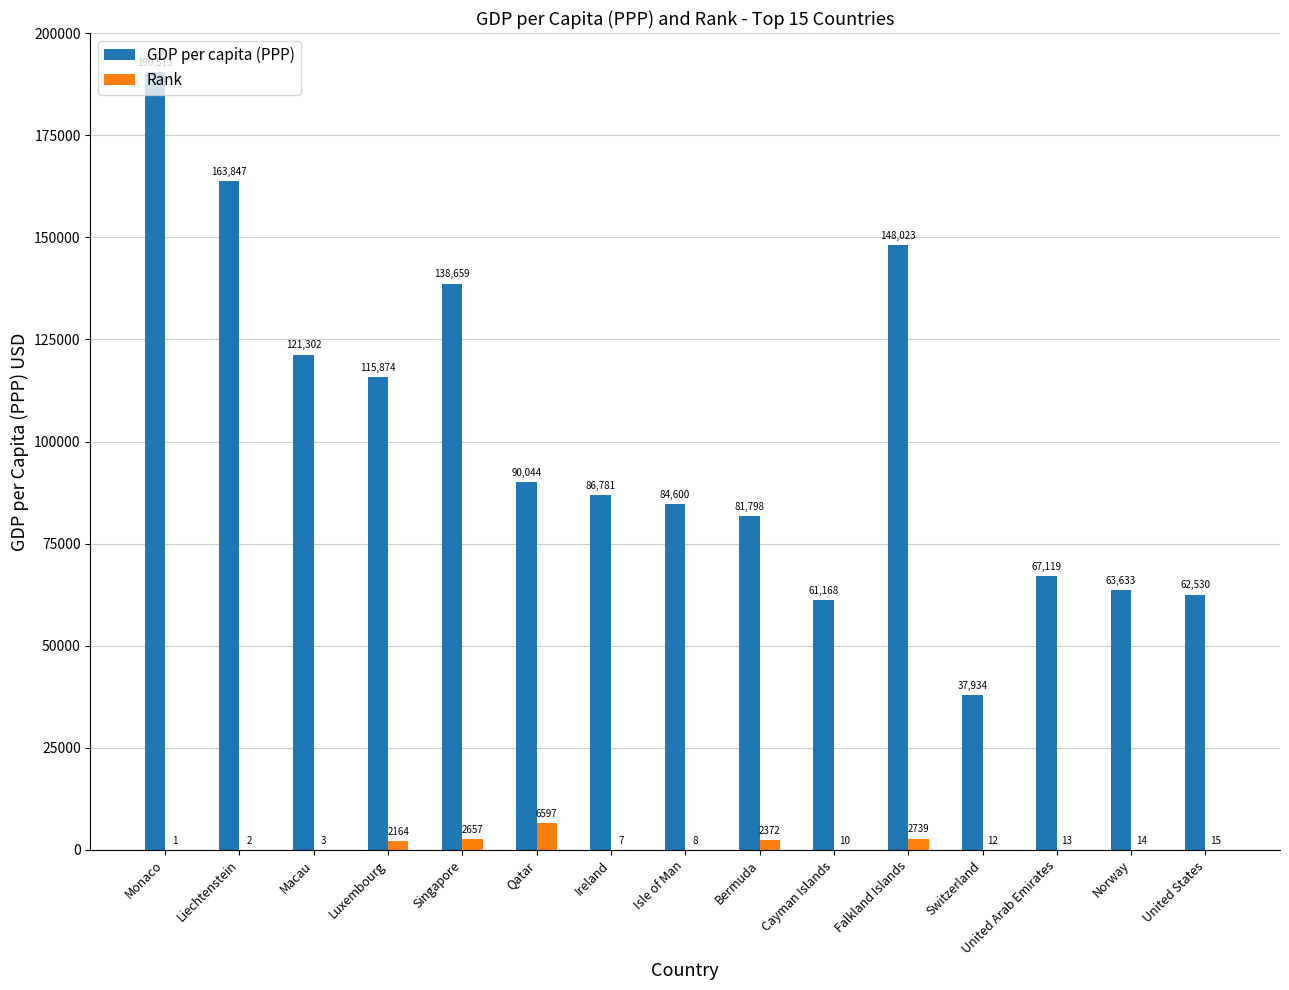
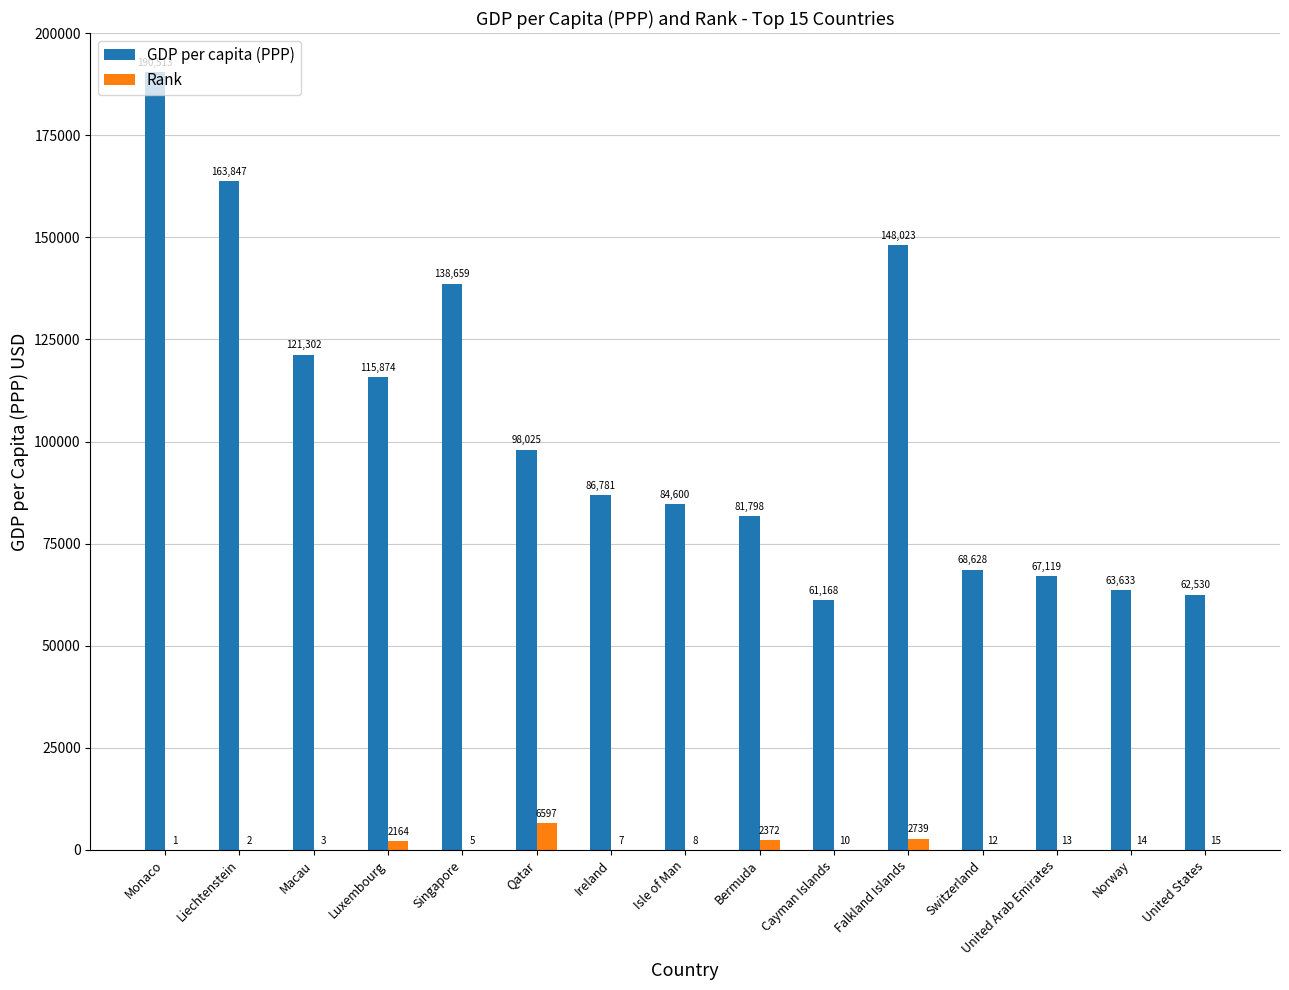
Rank, Singapore: 2657 -> 5
GDP per capita (PPP), Qatar: 90,044 -> 98,025
GDP per capita (PPP), Switzerland: 37,934 -> 68,628
